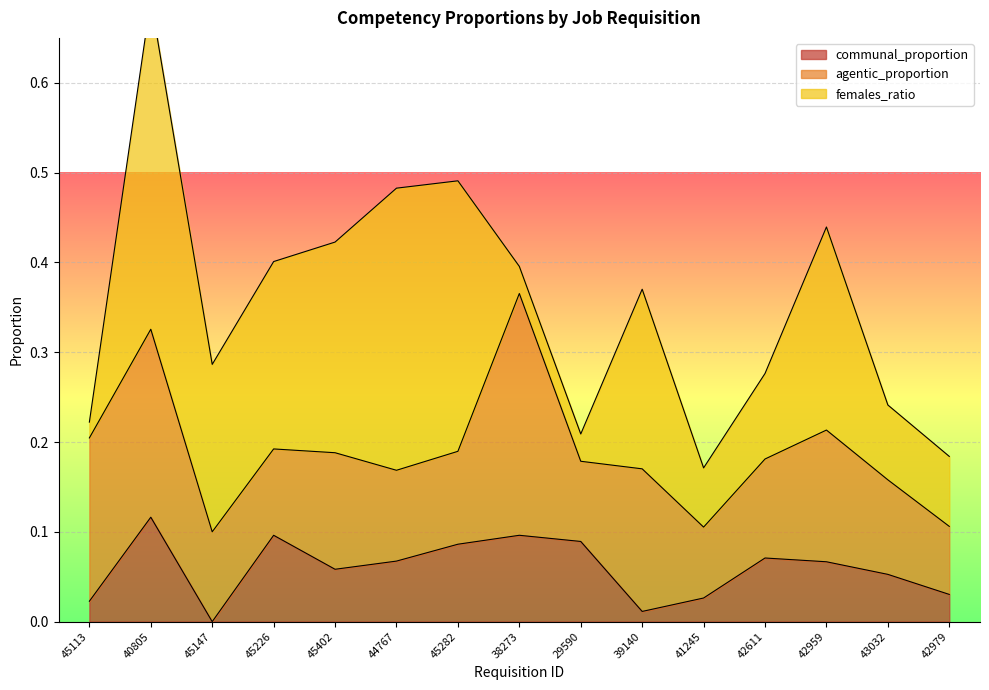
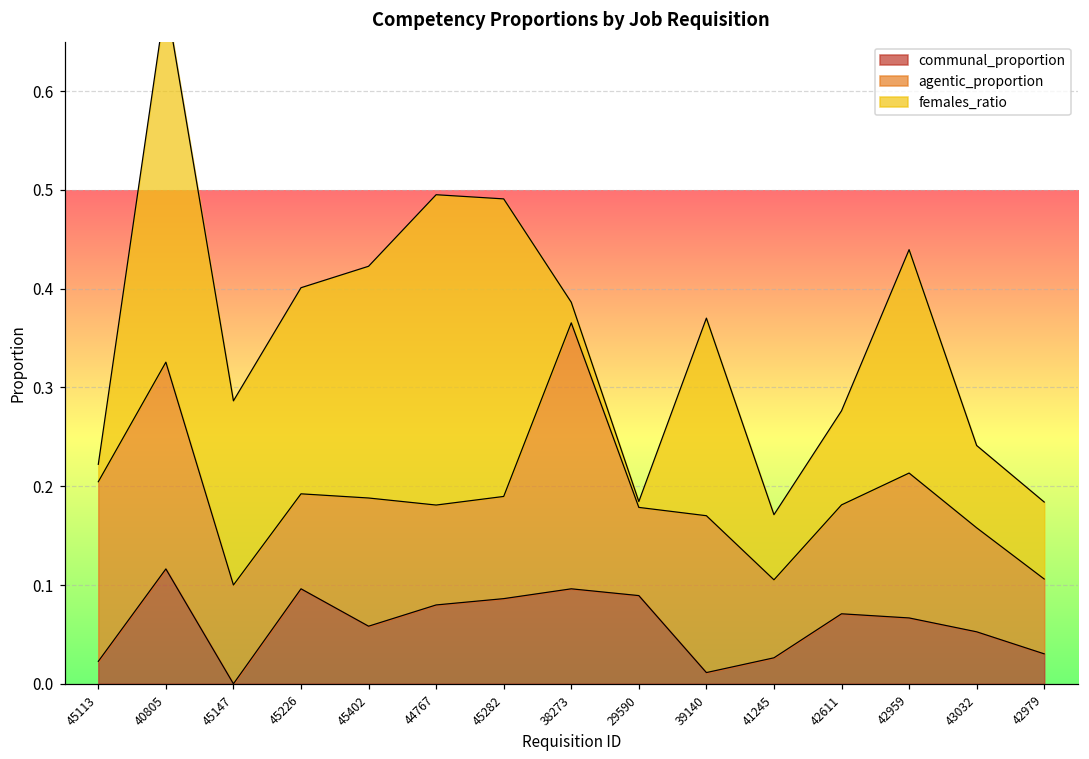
communal_proportion, 44767: 0.07 -> 0.08
females_ratio, 38273: 0.03 -> 0.02
females_ratio, 29590: 0.03 -> 0.01
